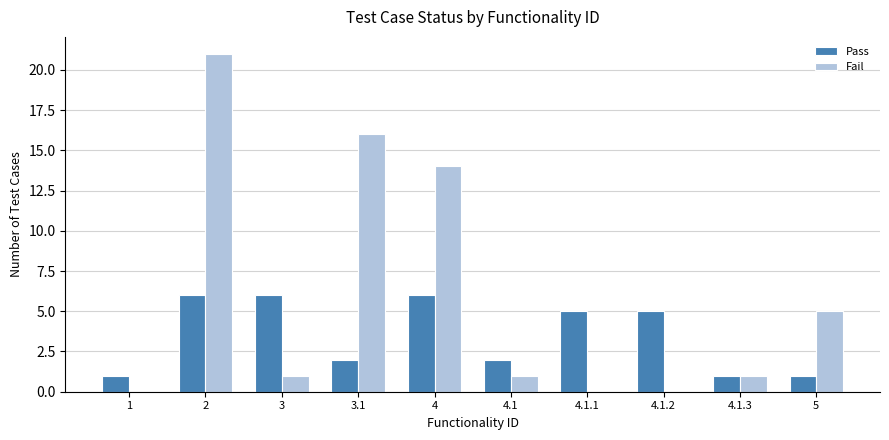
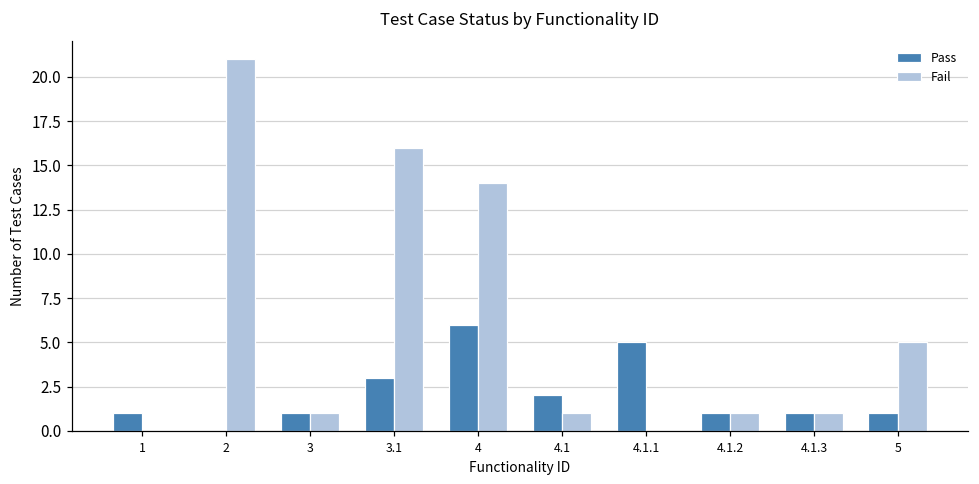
Pass, 2: 6 -> 0
Pass, 3: 6 -> 1
Pass, 3.1: 2 -> 3
Pass, 4.1.2: 5 -> 1
Fail, 4.1.2: 0 -> 1
